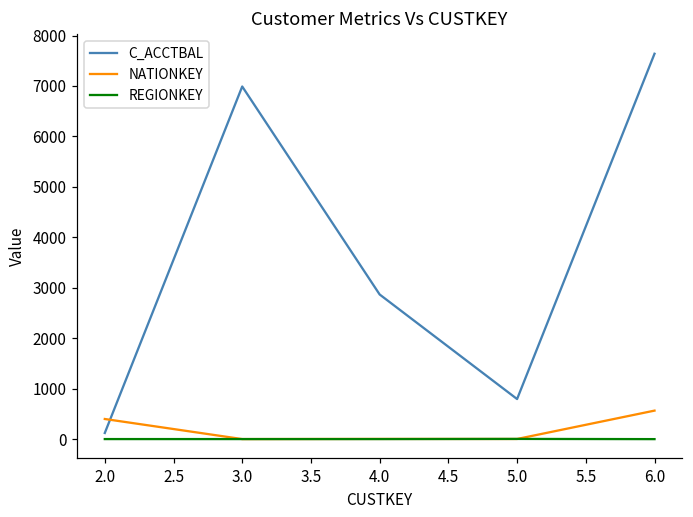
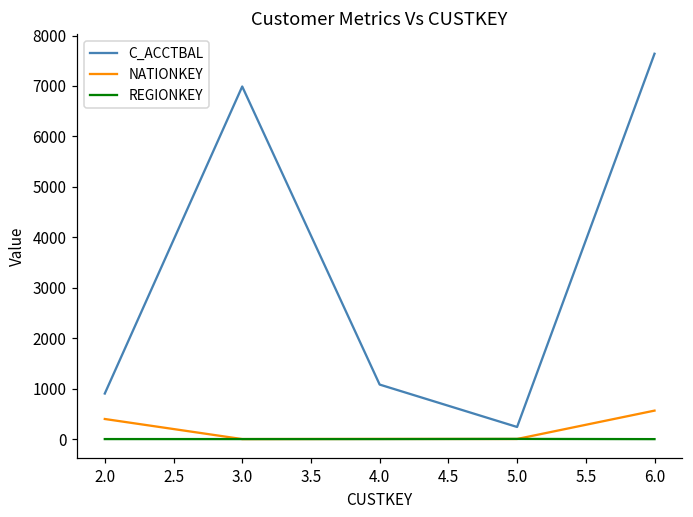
C_ACCTBAL, 2.0: 100 -> 900
C_ACCTBAL, 4.0: 2900 -> 1100
C_ACCTBAL, 5.0: 800 -> 200
